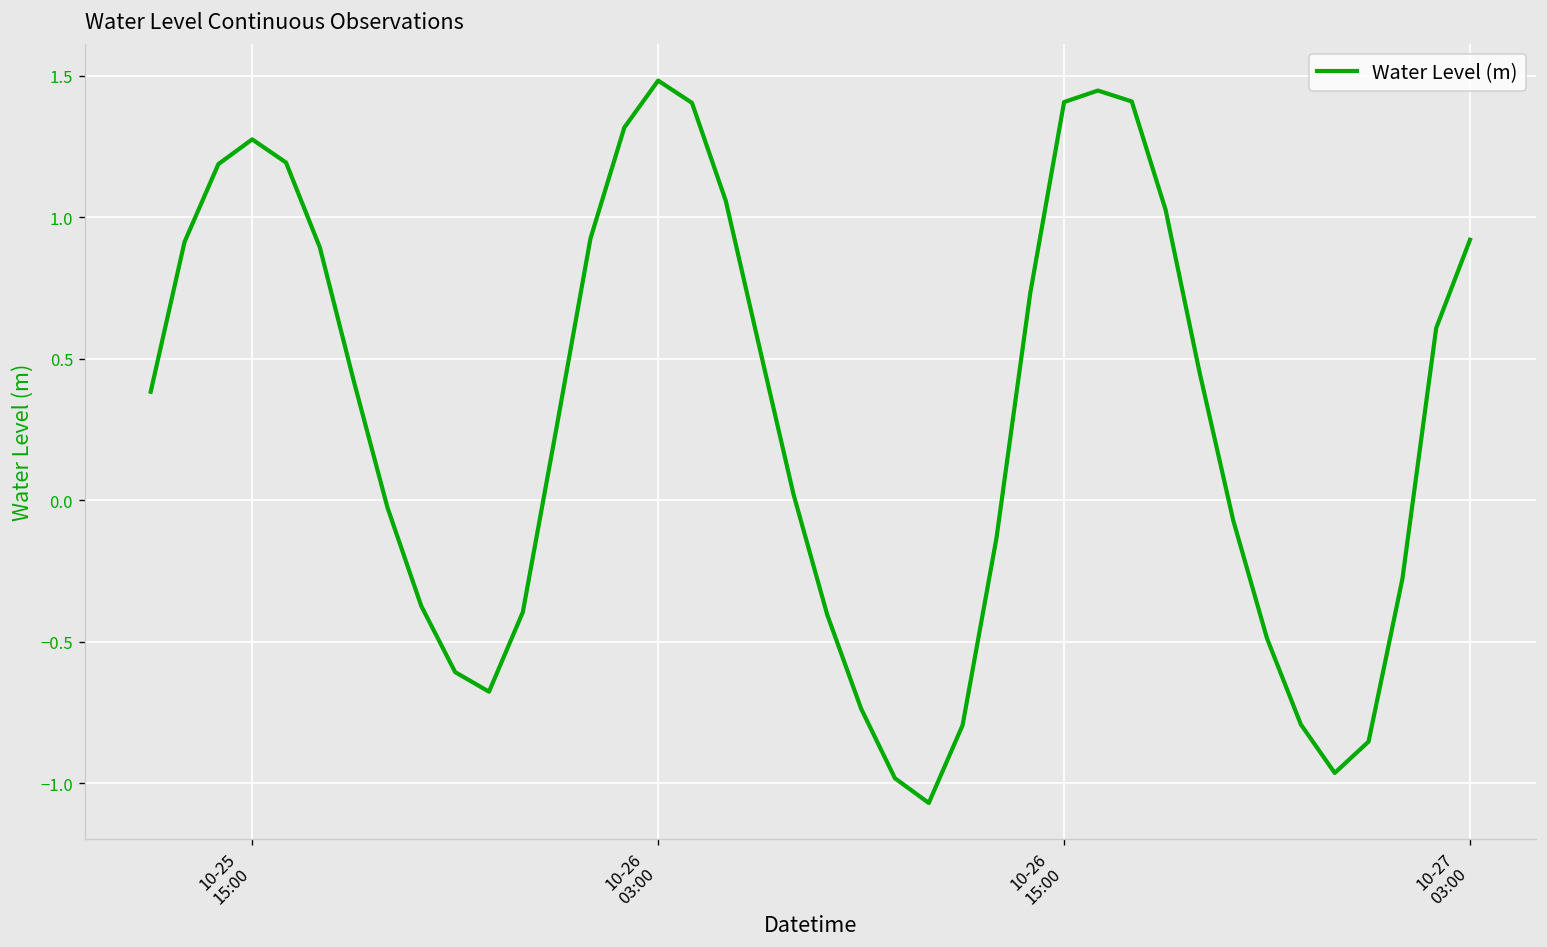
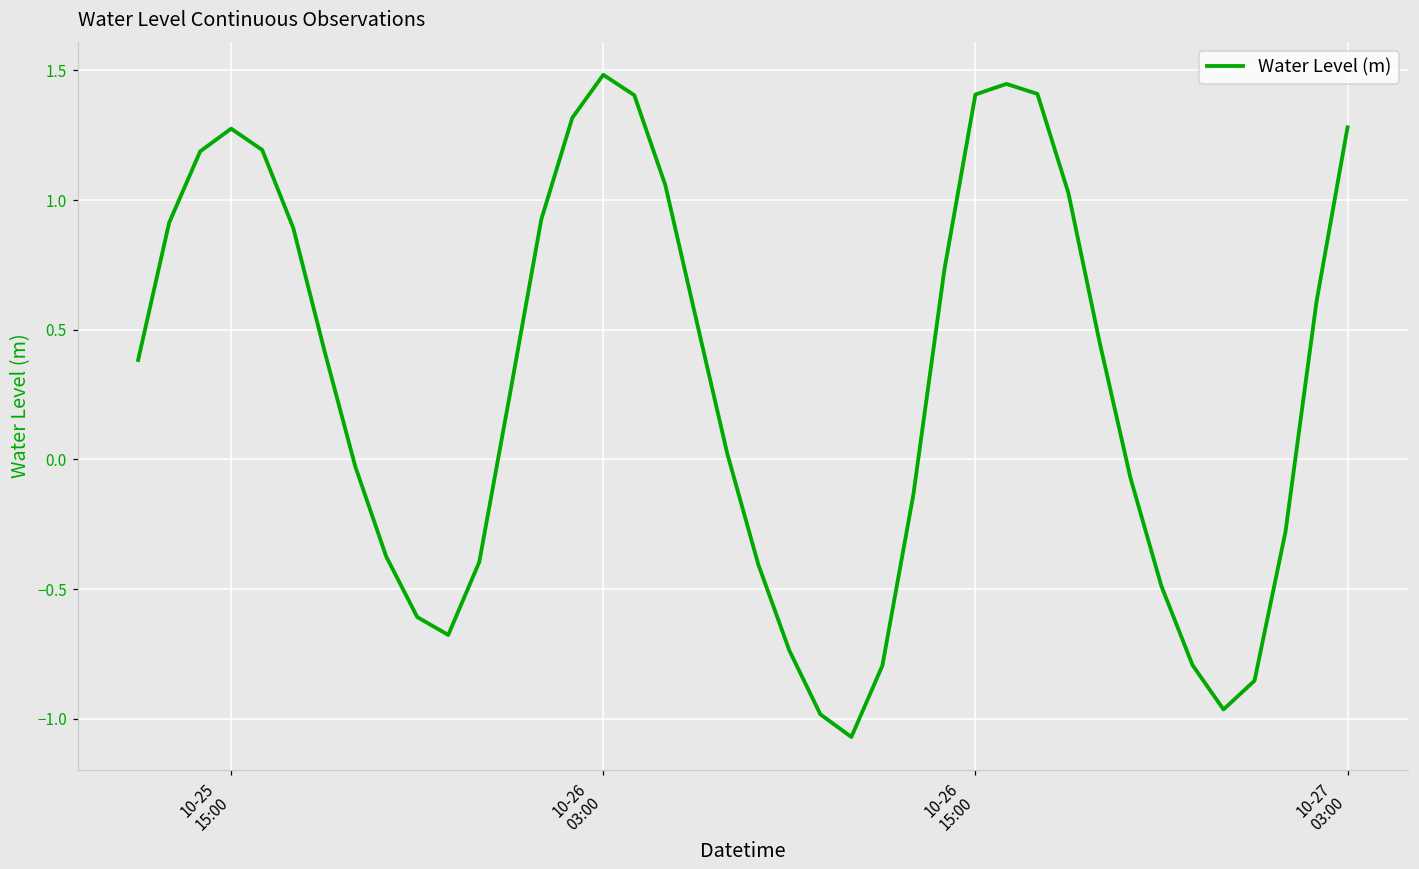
10-27 03:00: 0.92 -> 1.28
